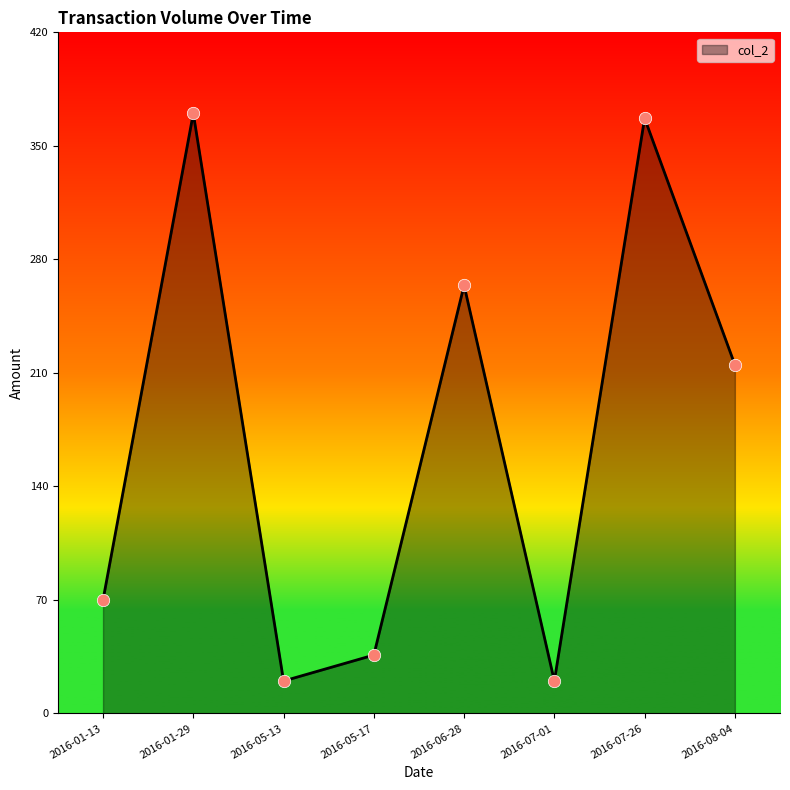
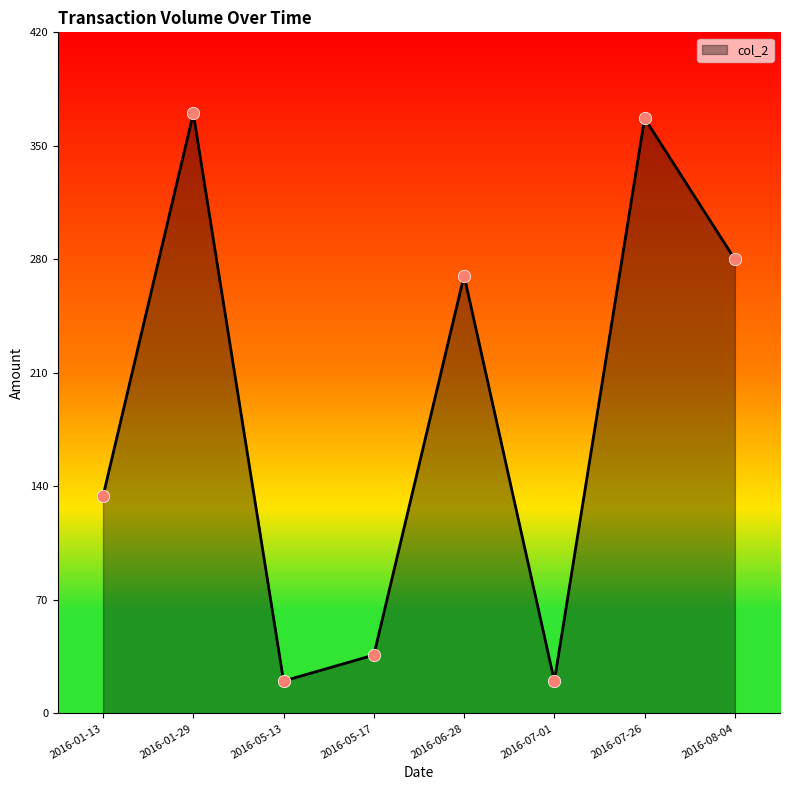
2016-01-13: 70 -> 134
2016-06-28: 264 -> 270
2016-08-04: 215 -> 280
